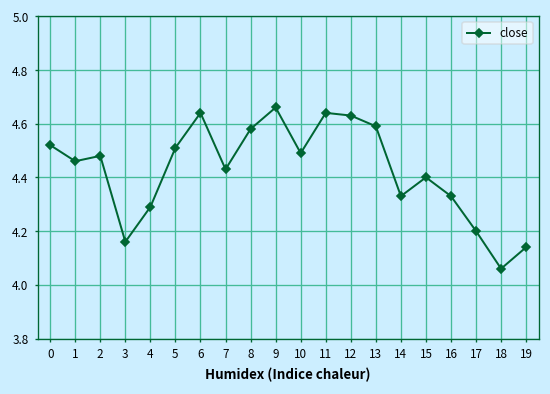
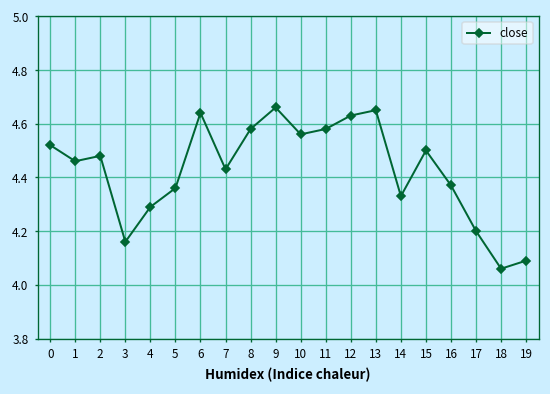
5: 4.51 -> 4.36
10: 4.49 -> 4.56
11: 4.64 -> 4.58
13: 4.59 -> 4.65
15: 4.4 -> 4.5
16: 4.33 -> 4.37
19: 4.14 -> 4.09
